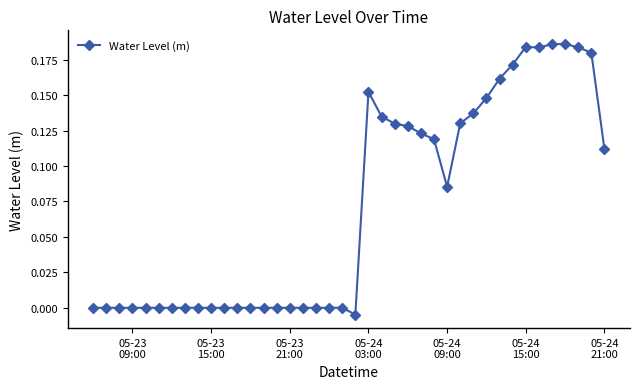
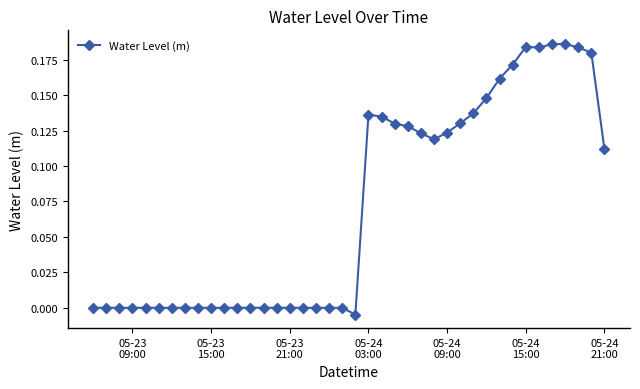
05-24 03:00: 0.152 -> 0.136
05-24 09:00: 0.085 -> 0.124
